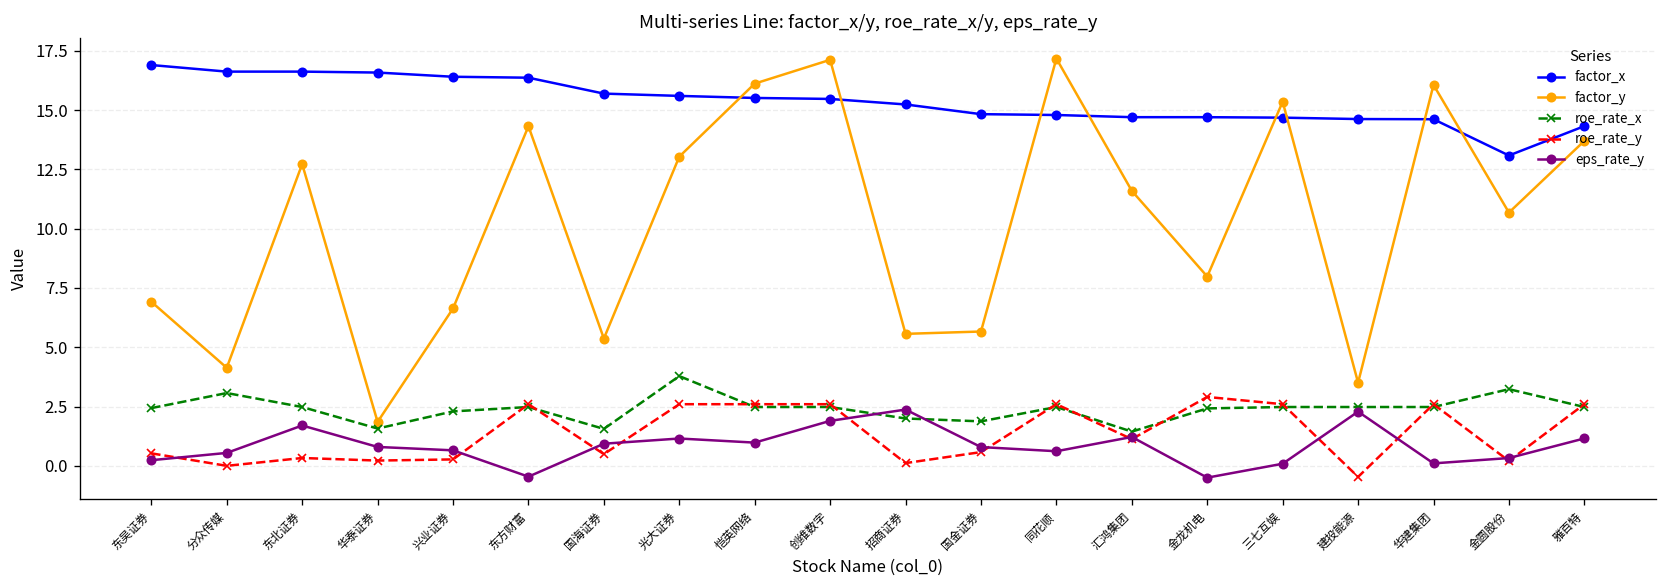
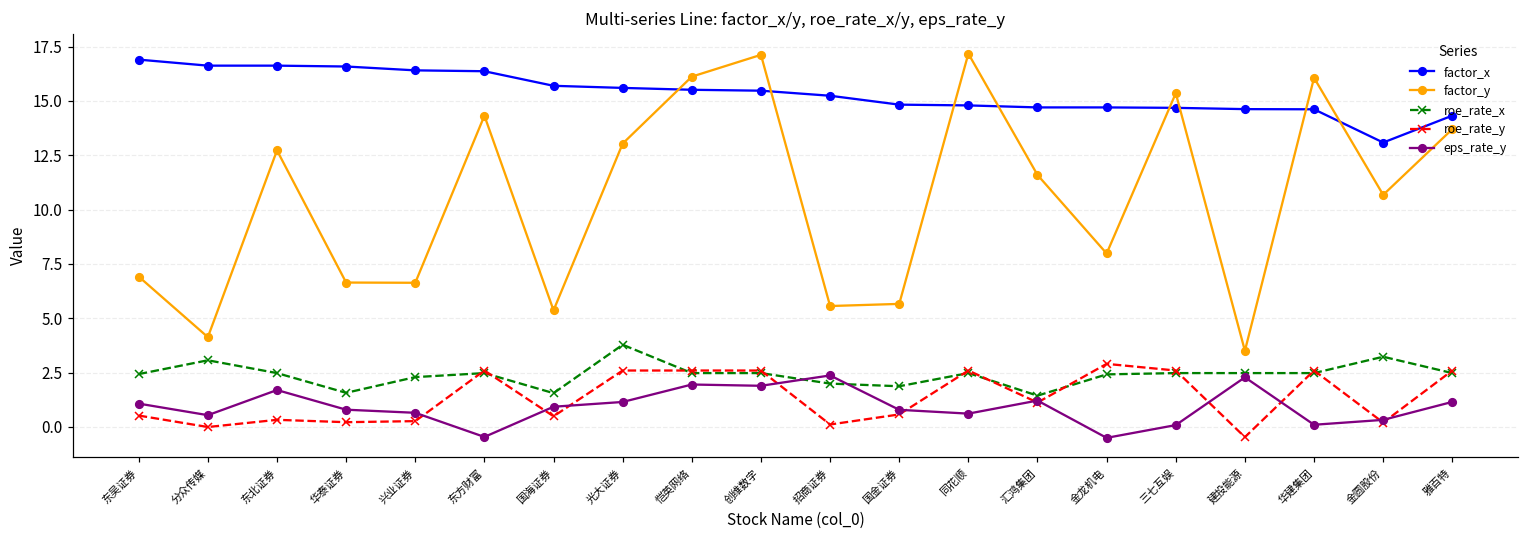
eps_rate_y, 东吴证券: 0.2 -> 1.1
factor_y, 华泰证券: 1.9 -> 6.6
eps_rate_y, 恺英网络: 1.0 -> 2.0
